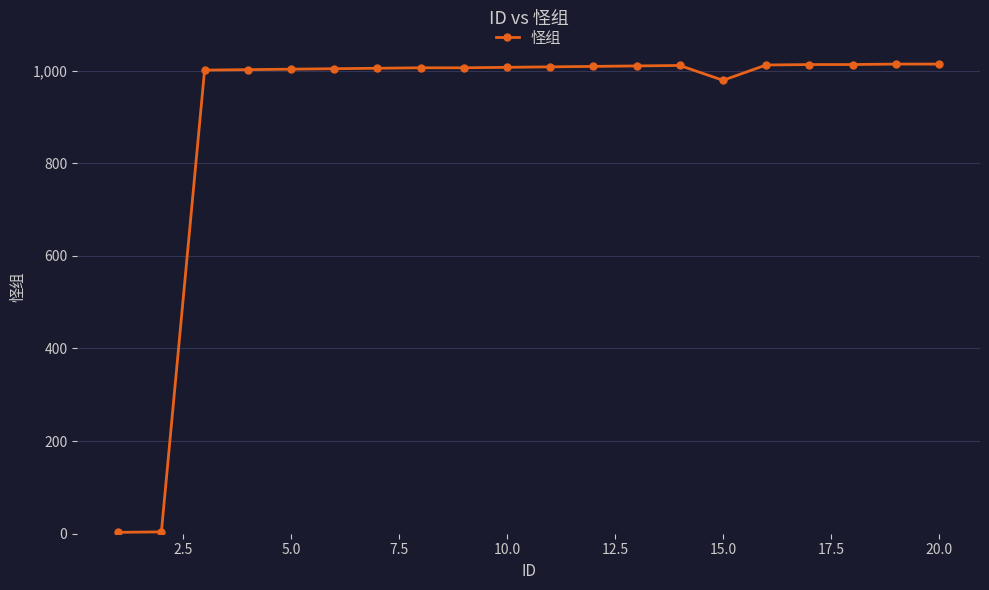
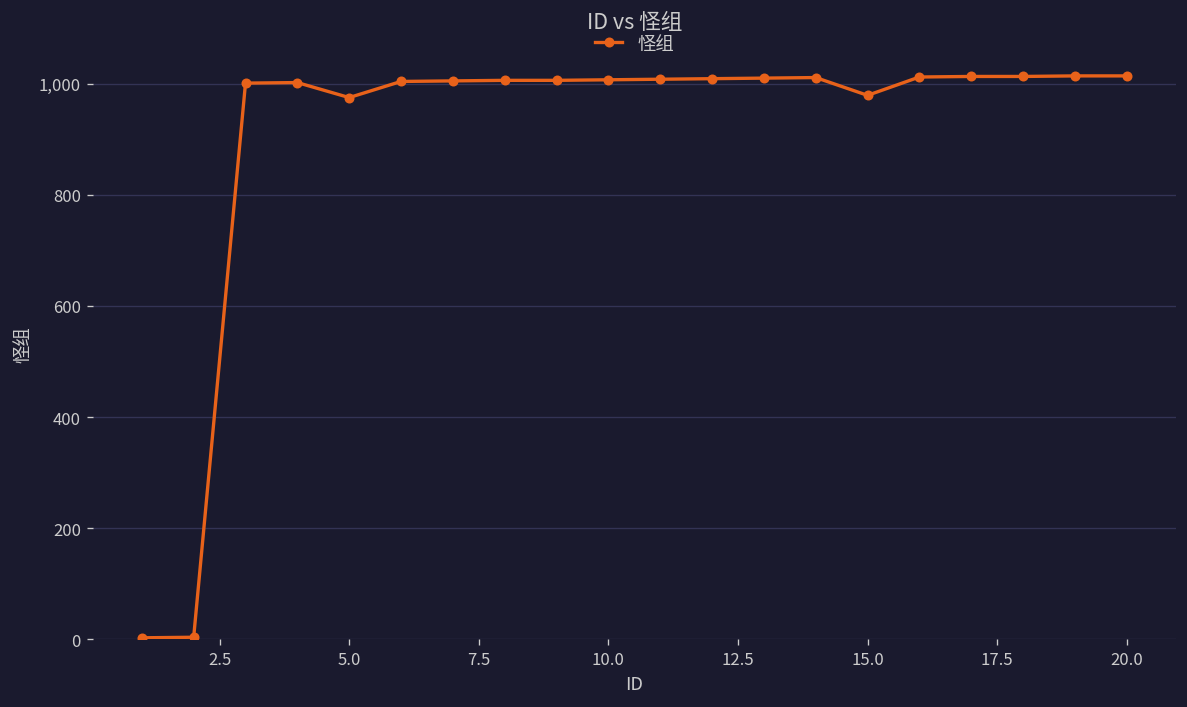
5.0: 1,000 -> 980
